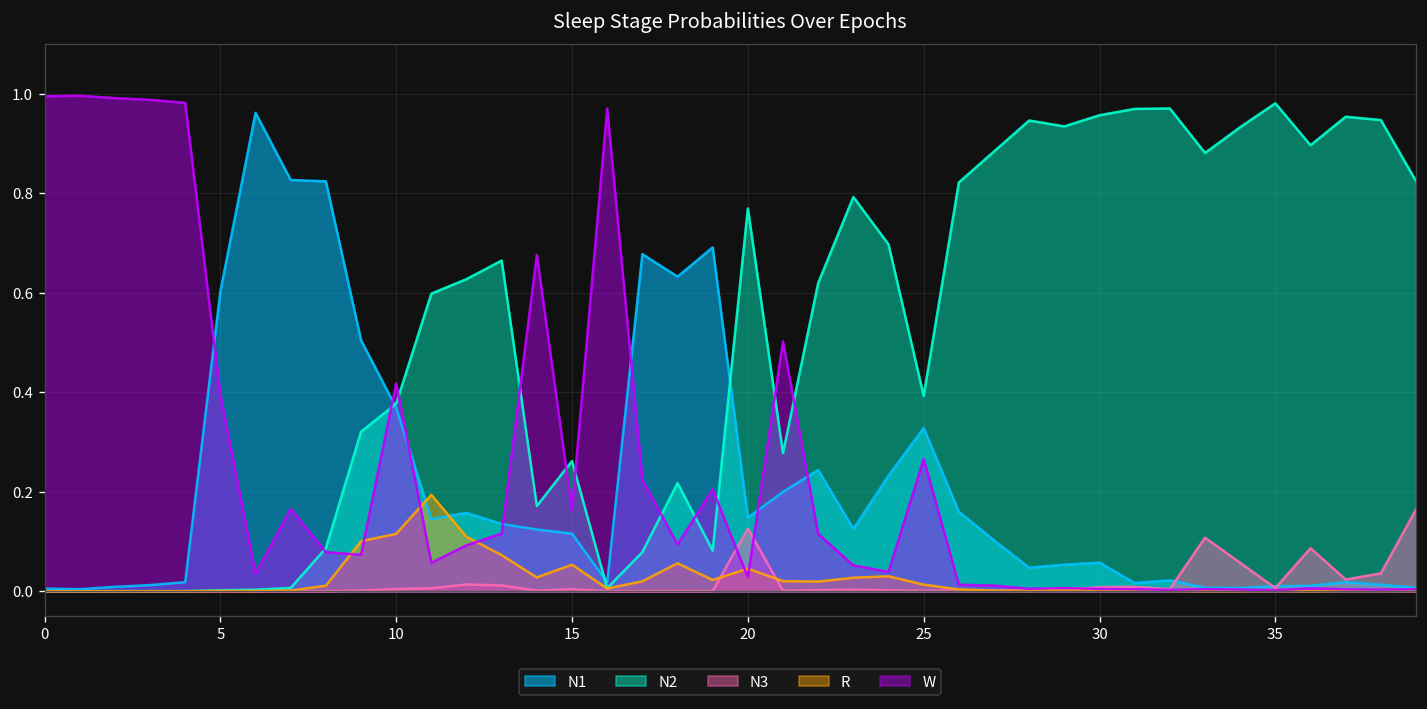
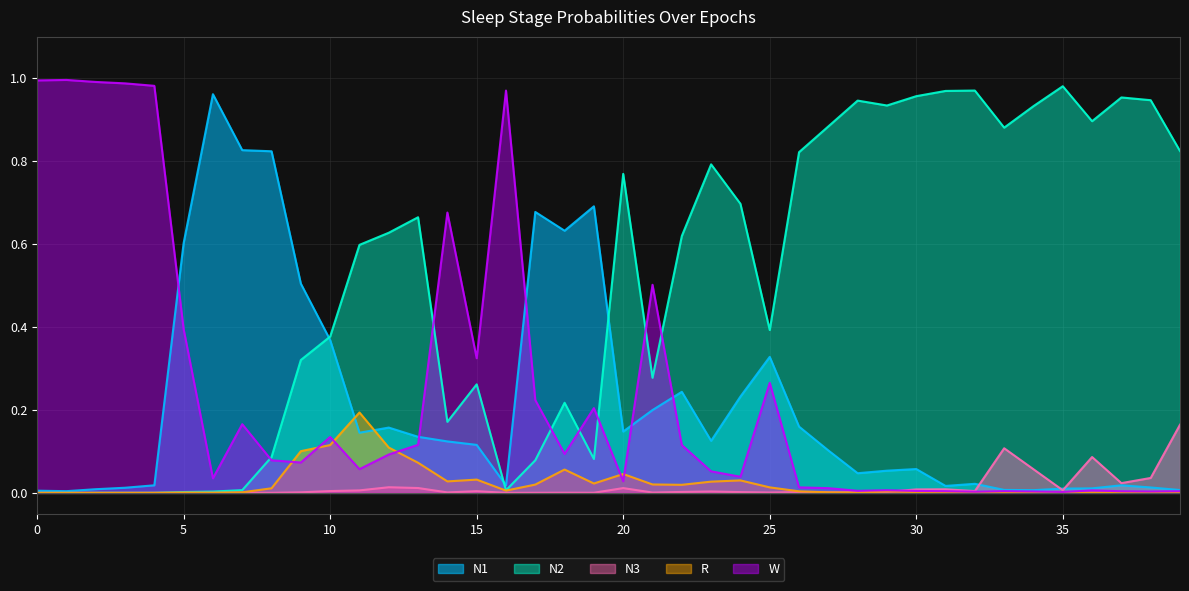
W, 10: 0.42 -> 0.13
R, 15: 0.05 -> 0.03
W, 15: 0.16 -> 0.32
N3, 20: 0.13 -> 0.01
